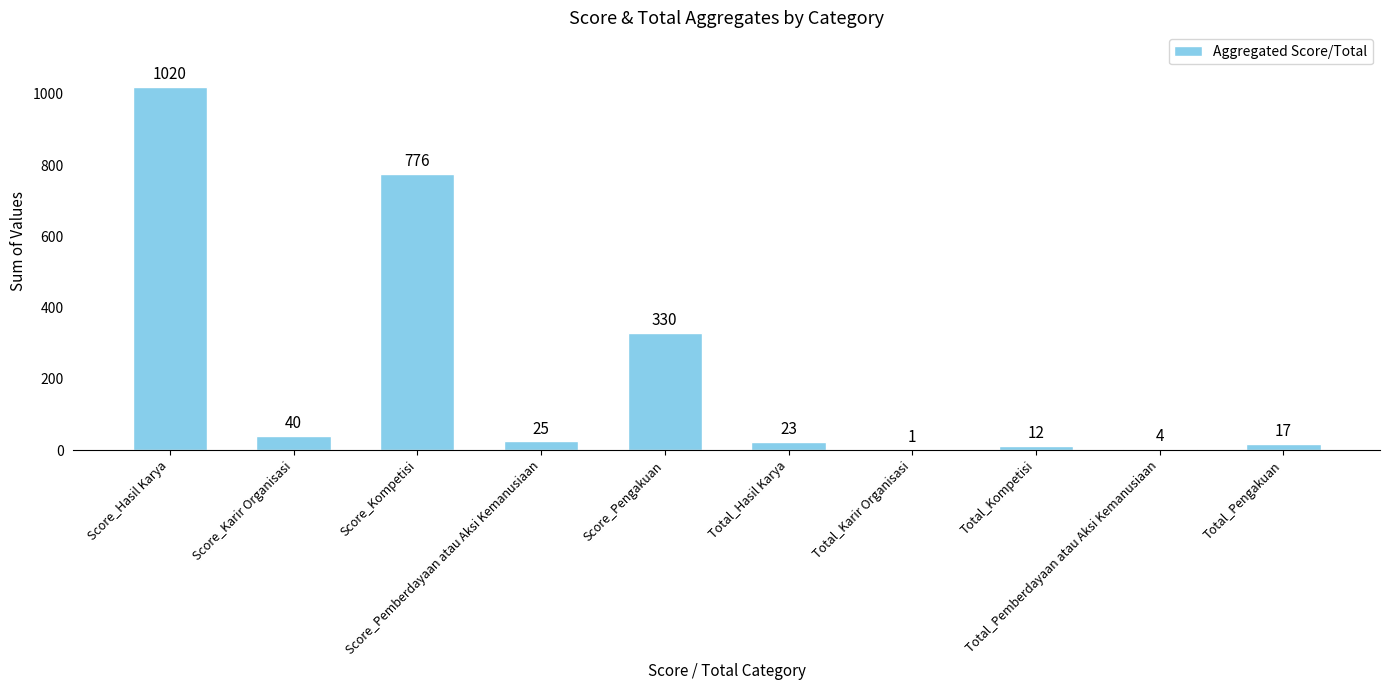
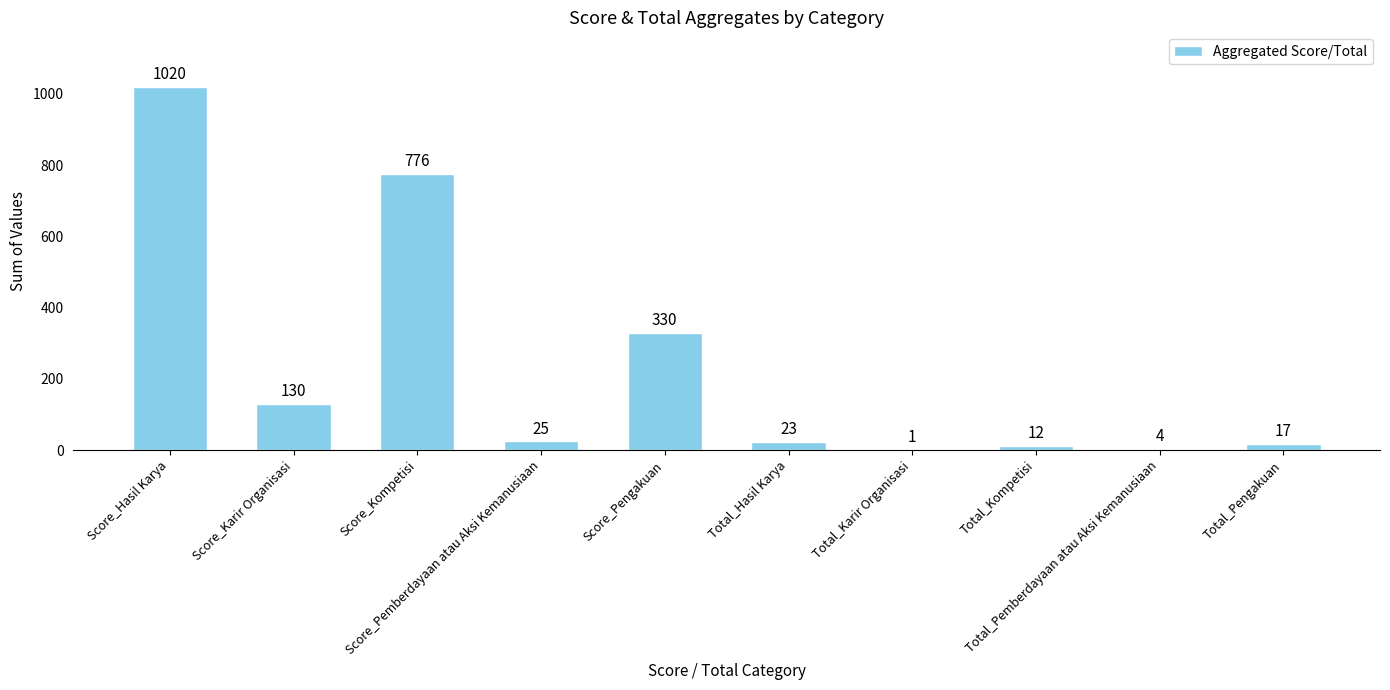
Score_Karir Organisasi: 40 -> 130
